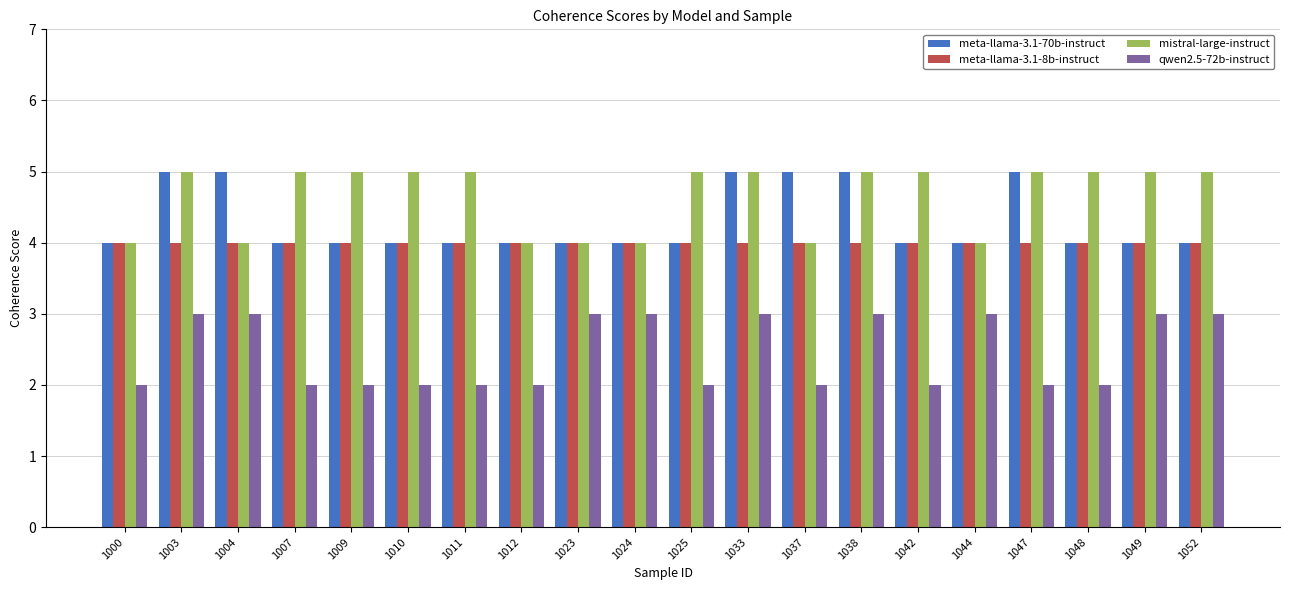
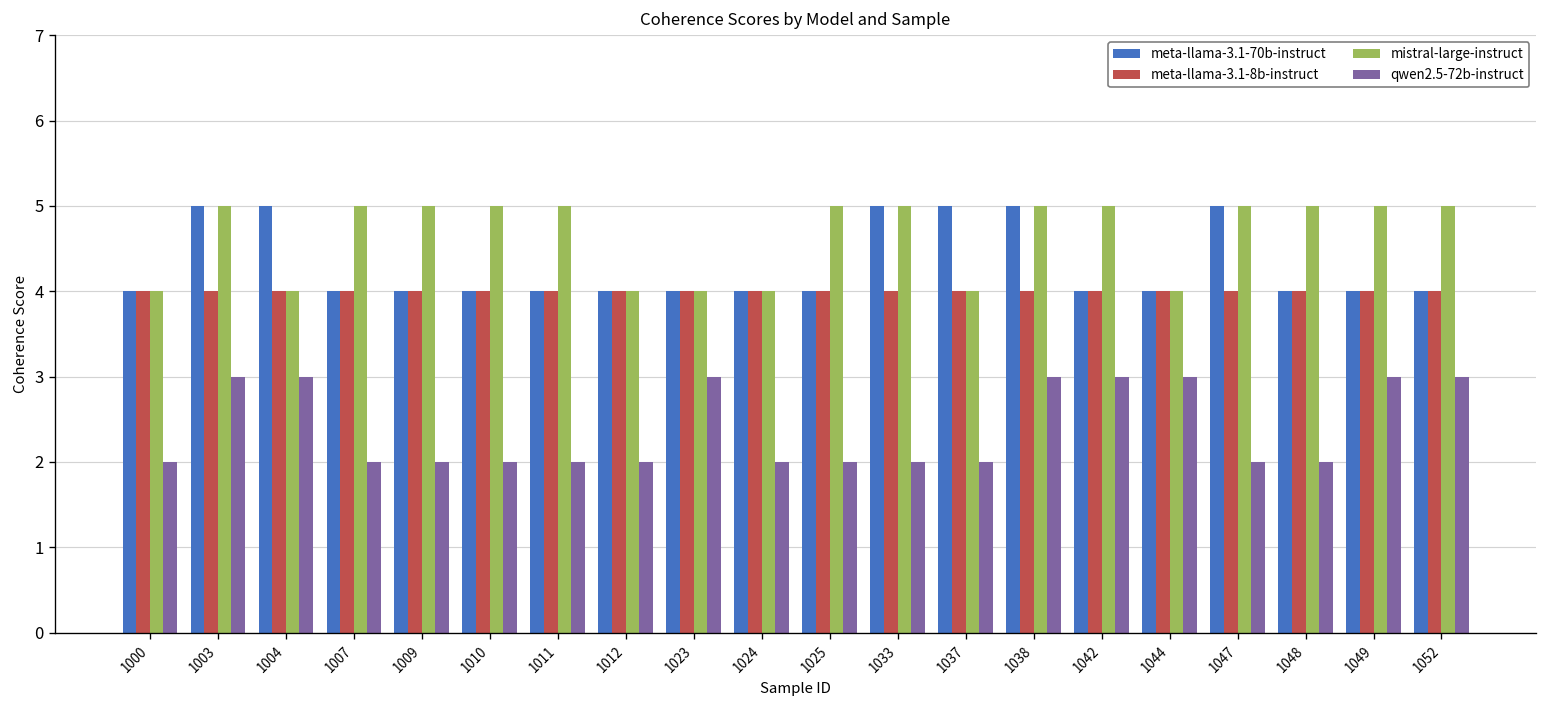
qwen2.5-72b-instruct, 1024: 3 -> 2
qwen2.5-72b-instruct, 1033: 3 -> 2
qwen2.5-72b-instruct, 1042: 2 -> 3
